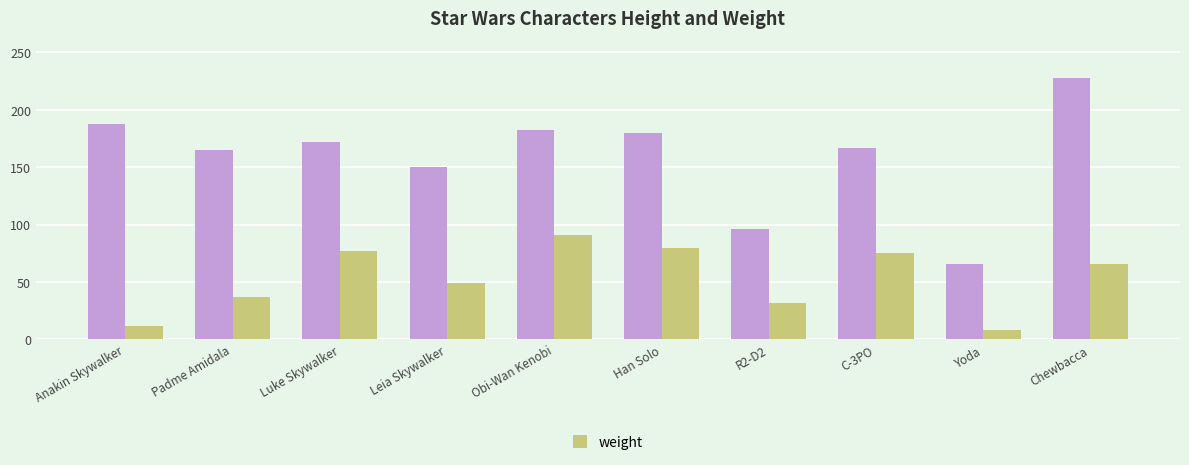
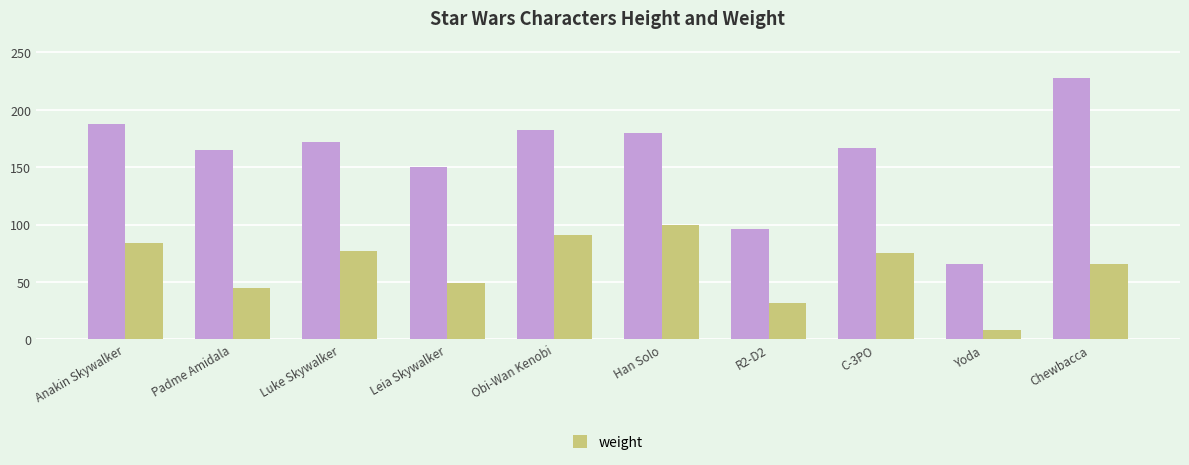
weight, Anakin Skywalker: 12 -> 84
weight, Padme Amidala: 37 -> 45
weight, Han Solo: 80 -> 100
